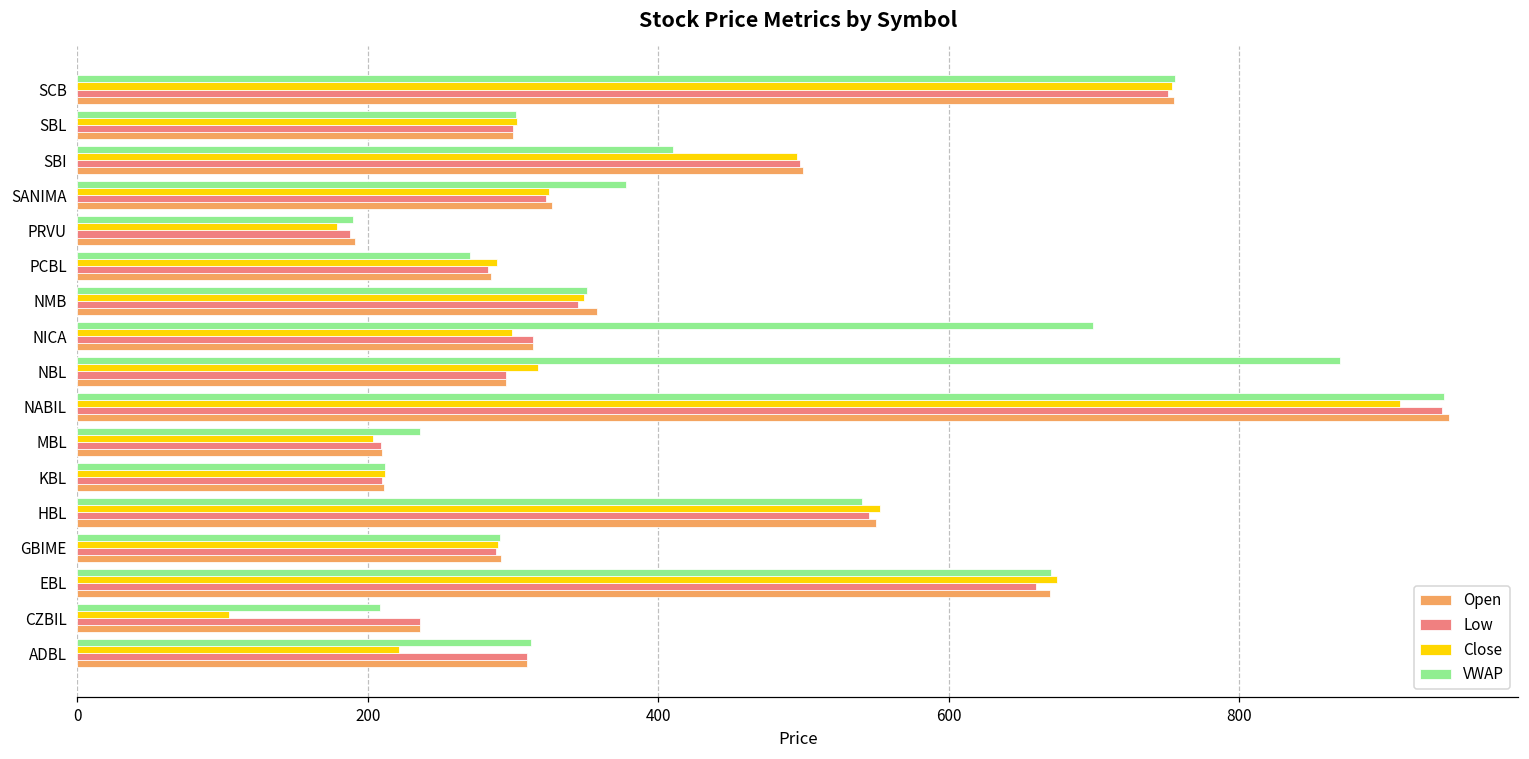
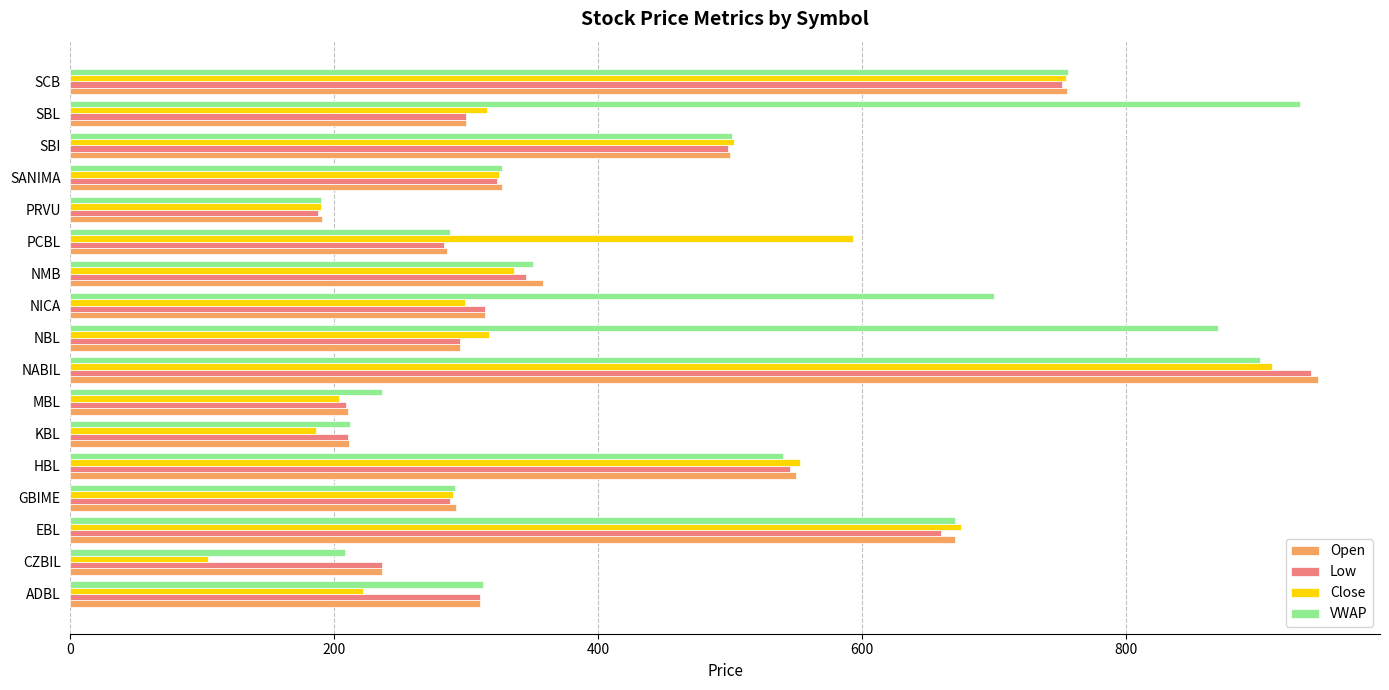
VWAP, SBL: 302 -> 932
Close, SBL: 303 -> 316
VWAP, SBI: 410 -> 501
Close, SBI: 496 -> 503
VWAP, SANIMA: 378 -> 327
Close, PRVU: 179 -> 190
VWAP, PCBL: 270 -> 288
Close, PCBL: 289 -> 593
Close, NMB: 349 -> 336
VWAP, NABIL: 941 -> 901
Close, KBL: 212 -> 186
